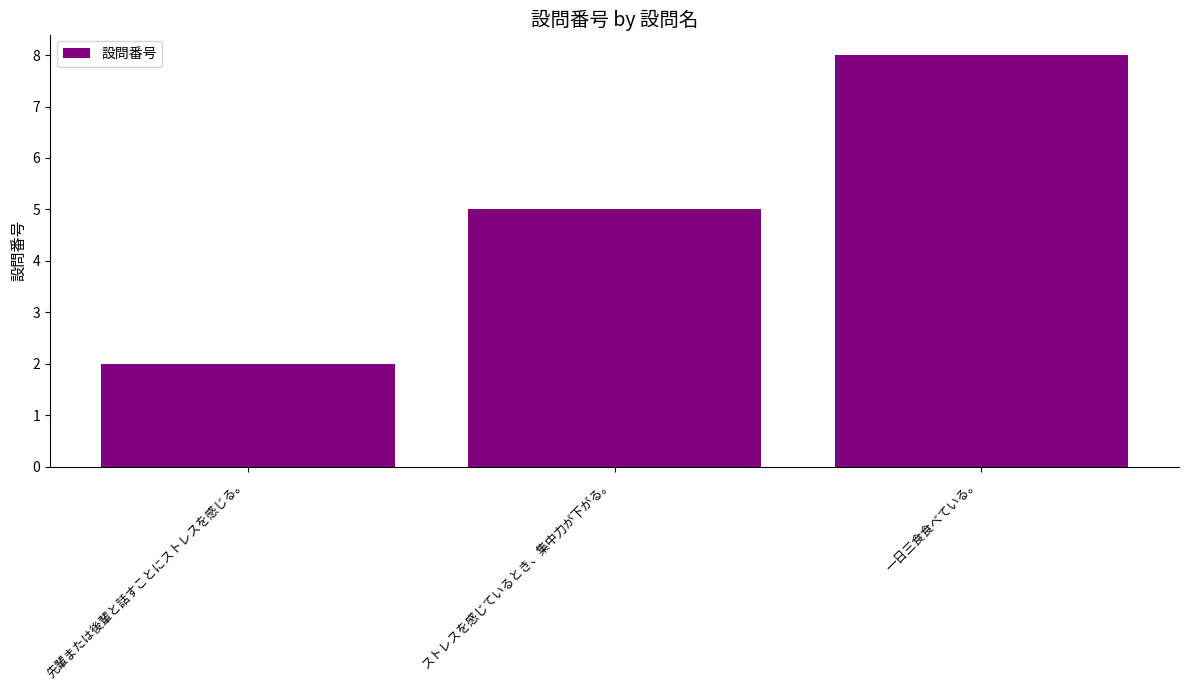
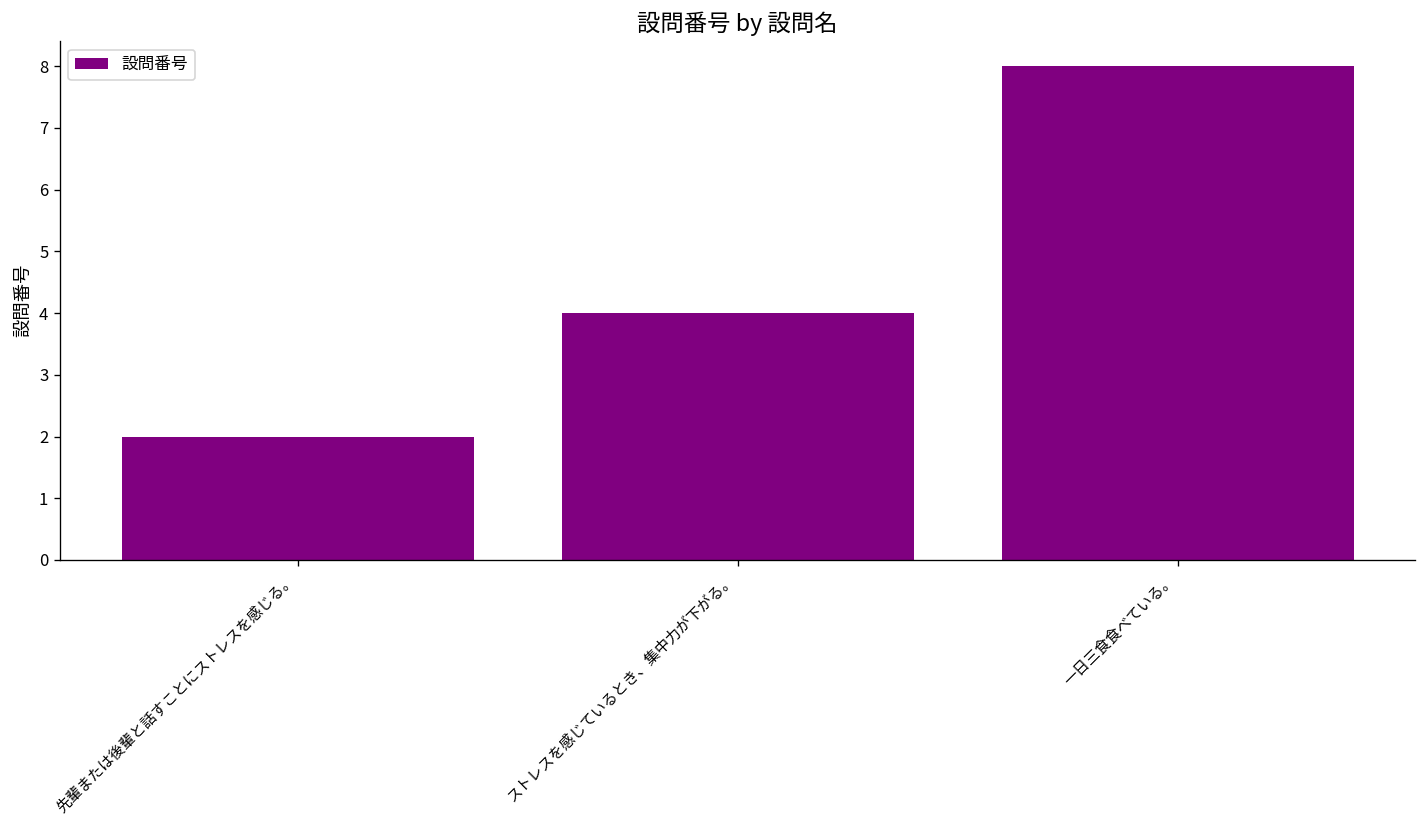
ストレスを感じているとき、集中力が下がる。: 5 -> 4
